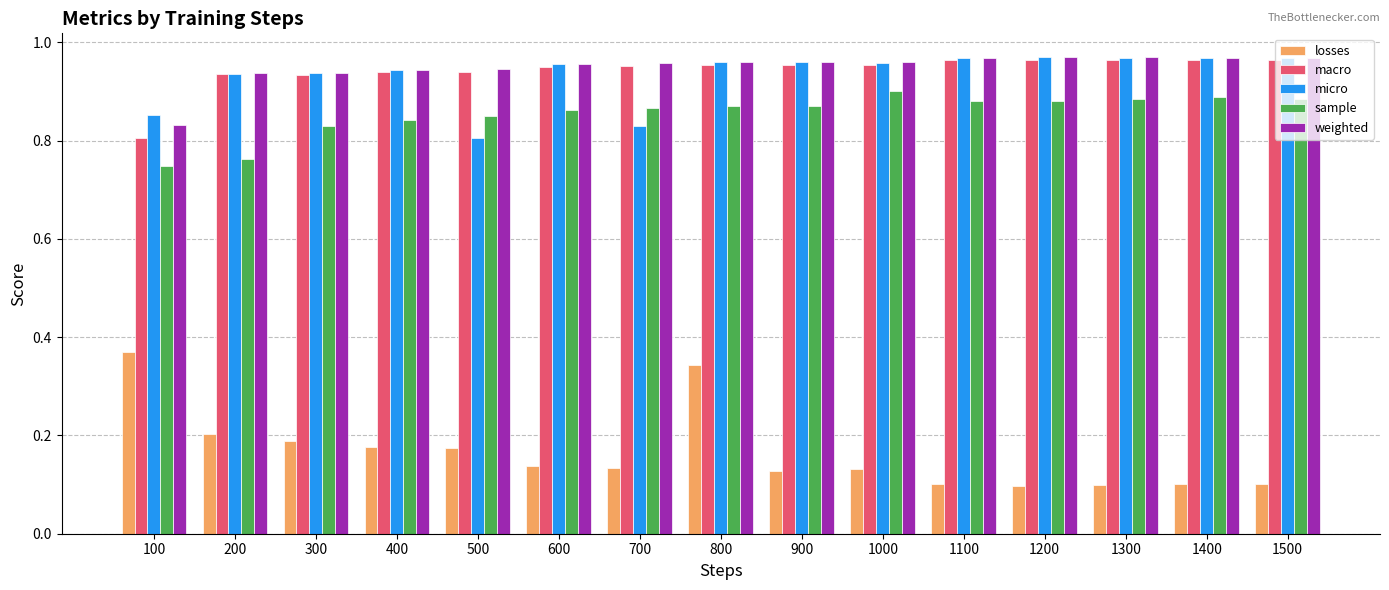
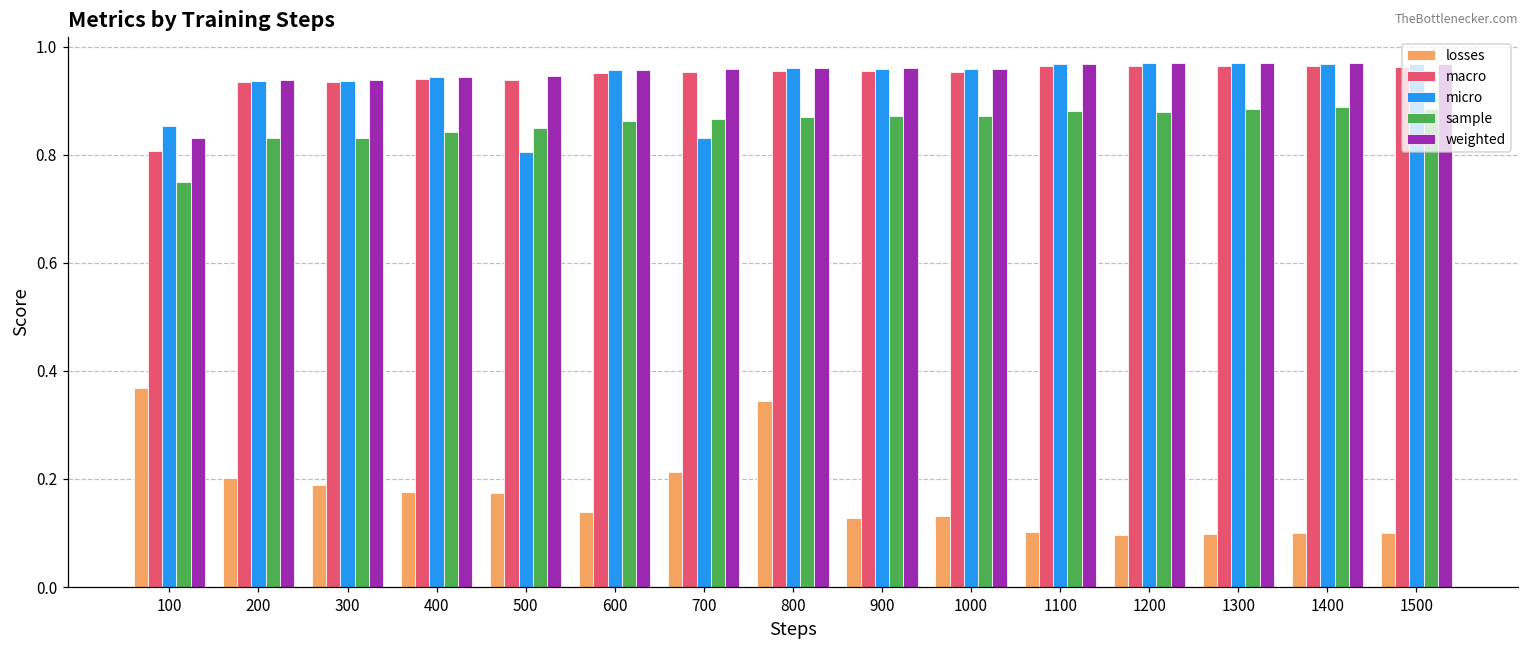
sample, 200: 0.76 -> 0.83
losses, 700: 0.13 -> 0.21
sample, 1000: 0.90 -> 0.87
